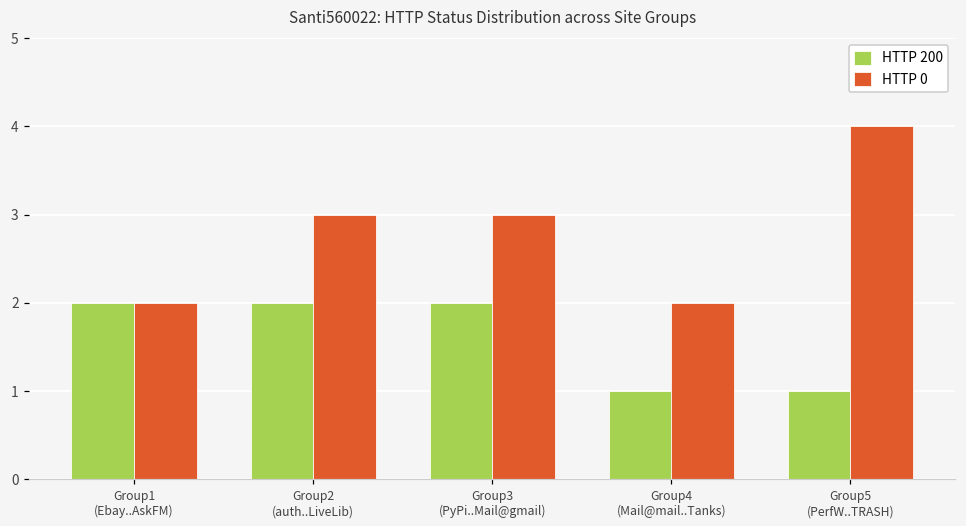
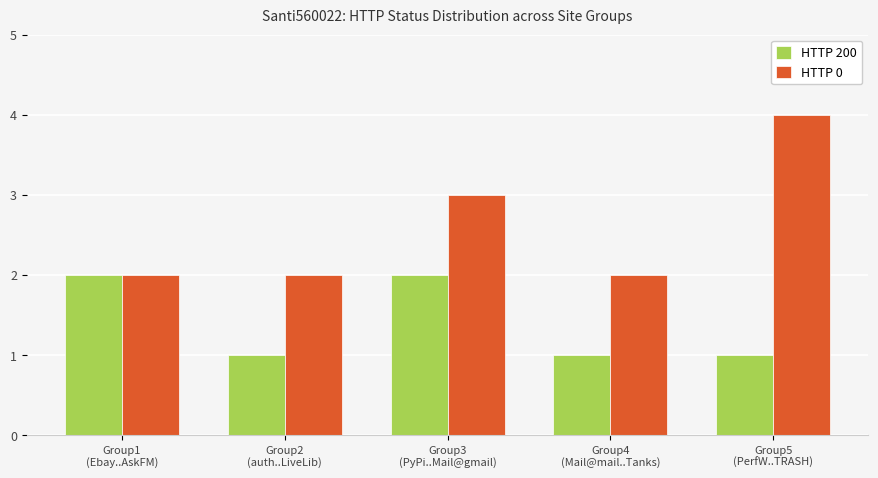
HTTP 200, Group2 (auth..LiveLib): 2 -> 1
HTTP 0, Group2 (auth..LiveLib): 3 -> 2
